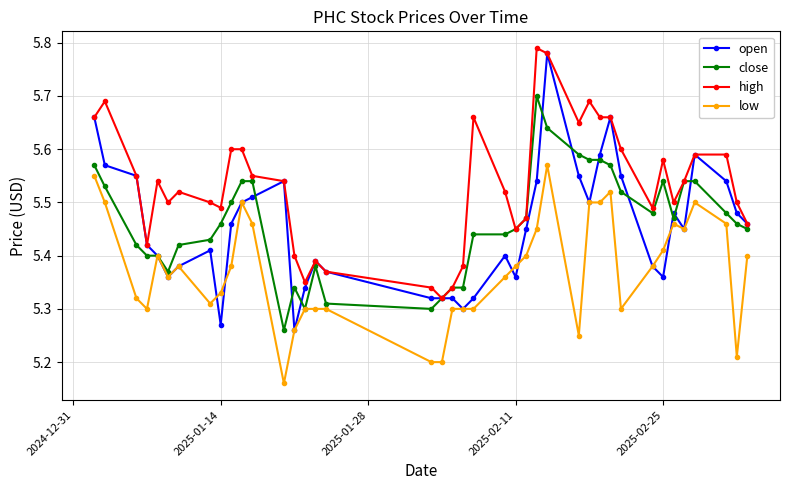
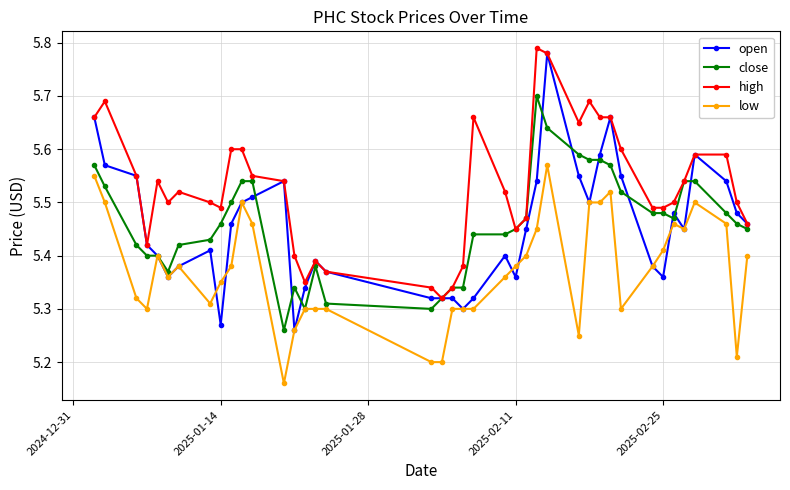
low, 2025-01-14: 5.33 -> 5.35
close, 2025-02-25: 5.54 -> 5.48
high, 2025-02-25: 5.58 -> 5.49
